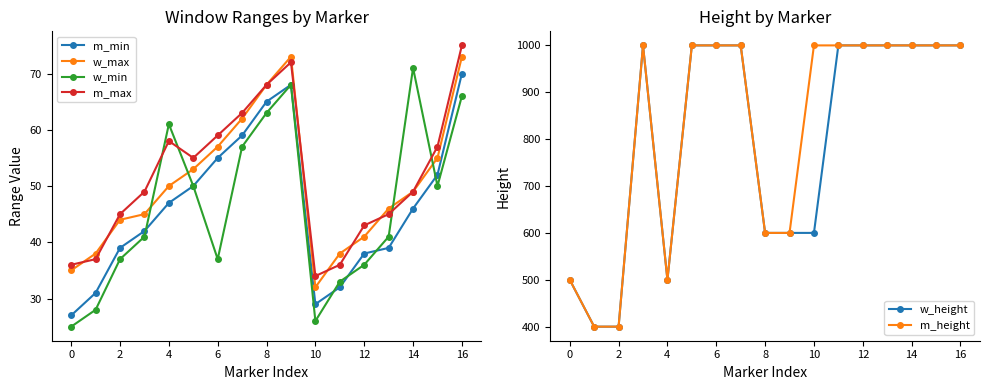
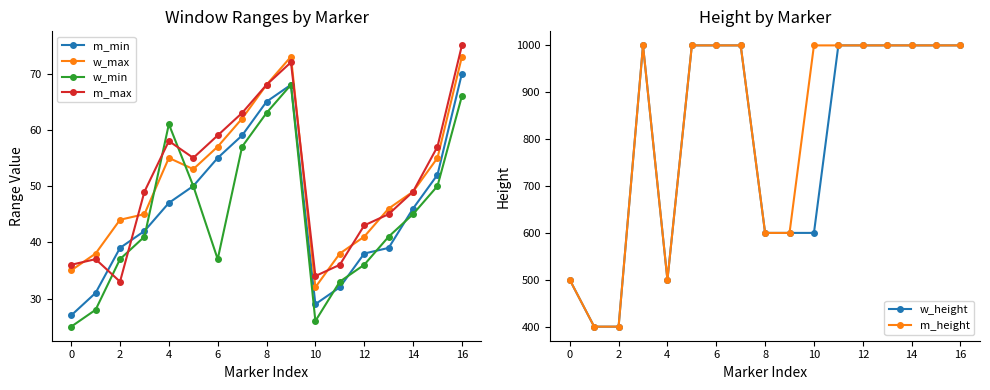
Window Ranges by Marker, m_max, 2: 45 -> 33
Window Ranges by Marker, w_max, 4: 50 -> 55
Window Ranges by Marker, w_min, 14: 71 -> 45
